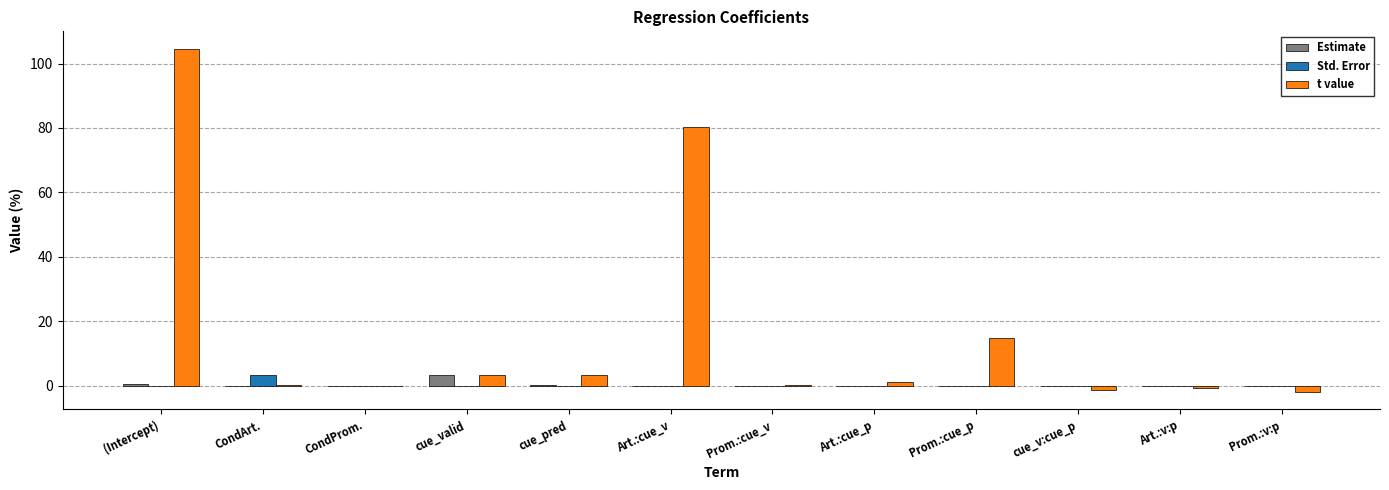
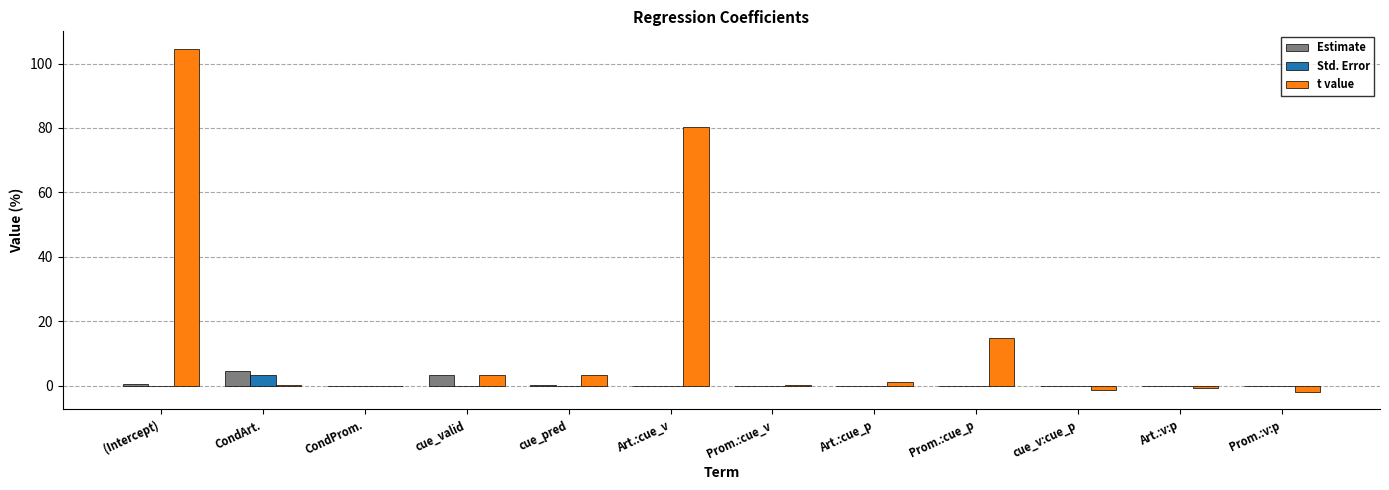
Estimate, CondArt.: 0 -> 4
